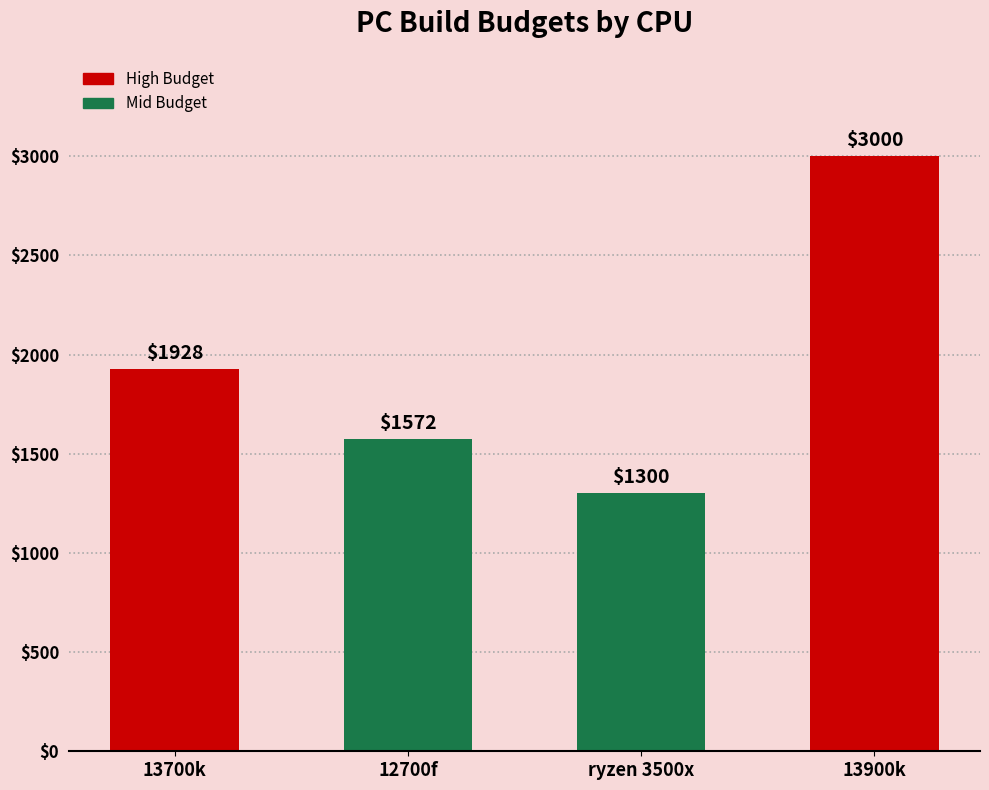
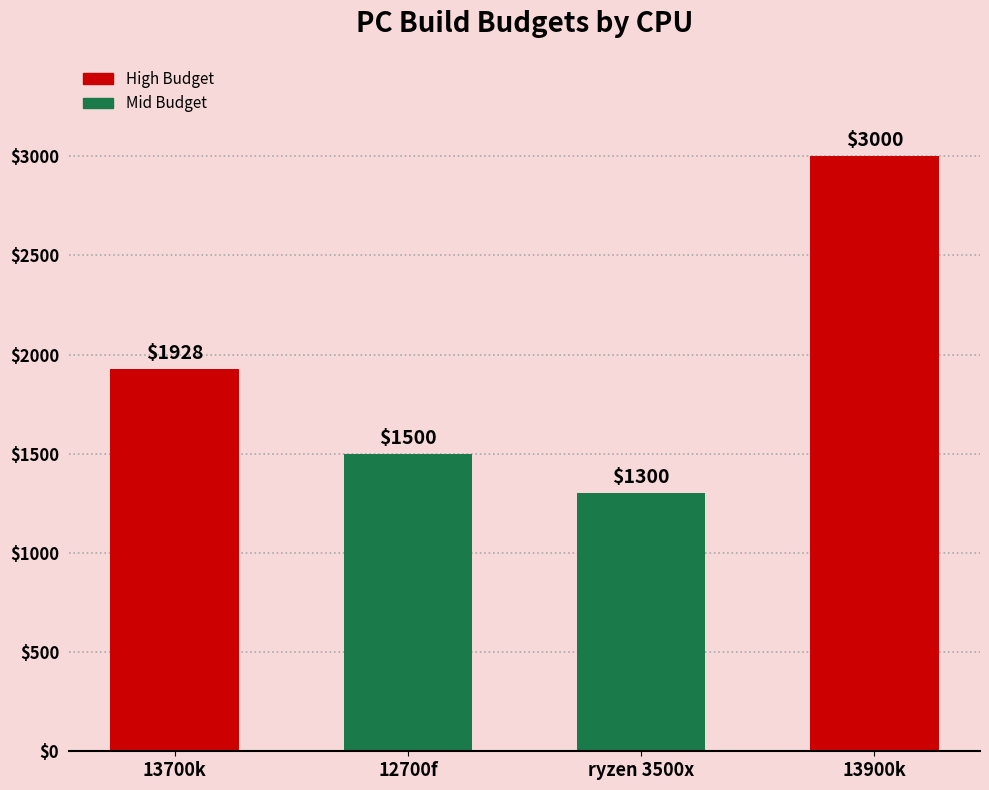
12700f: $1572 -> $1500
